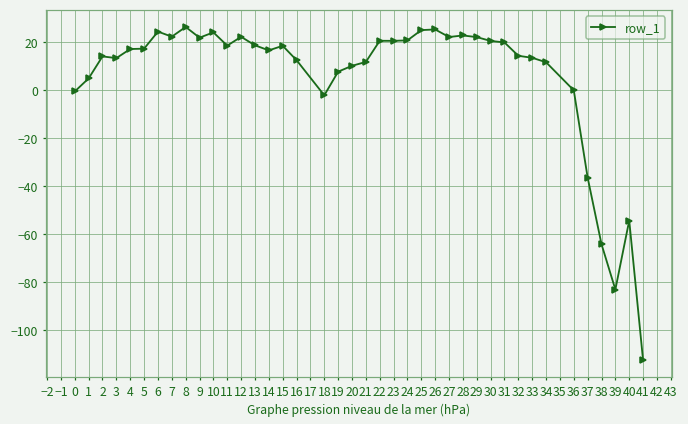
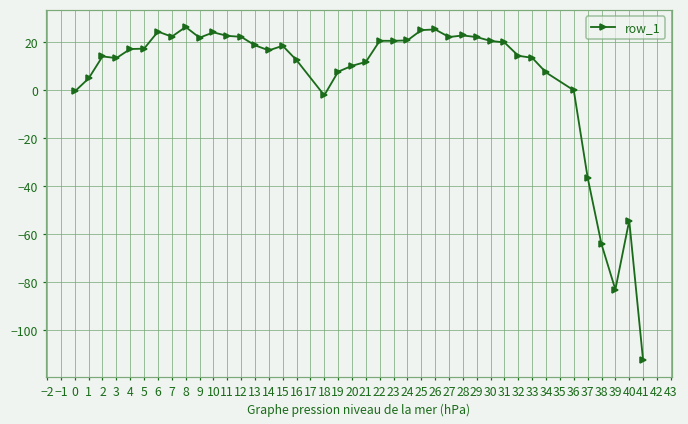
11: 19 -> 23
34: 12 -> 7
